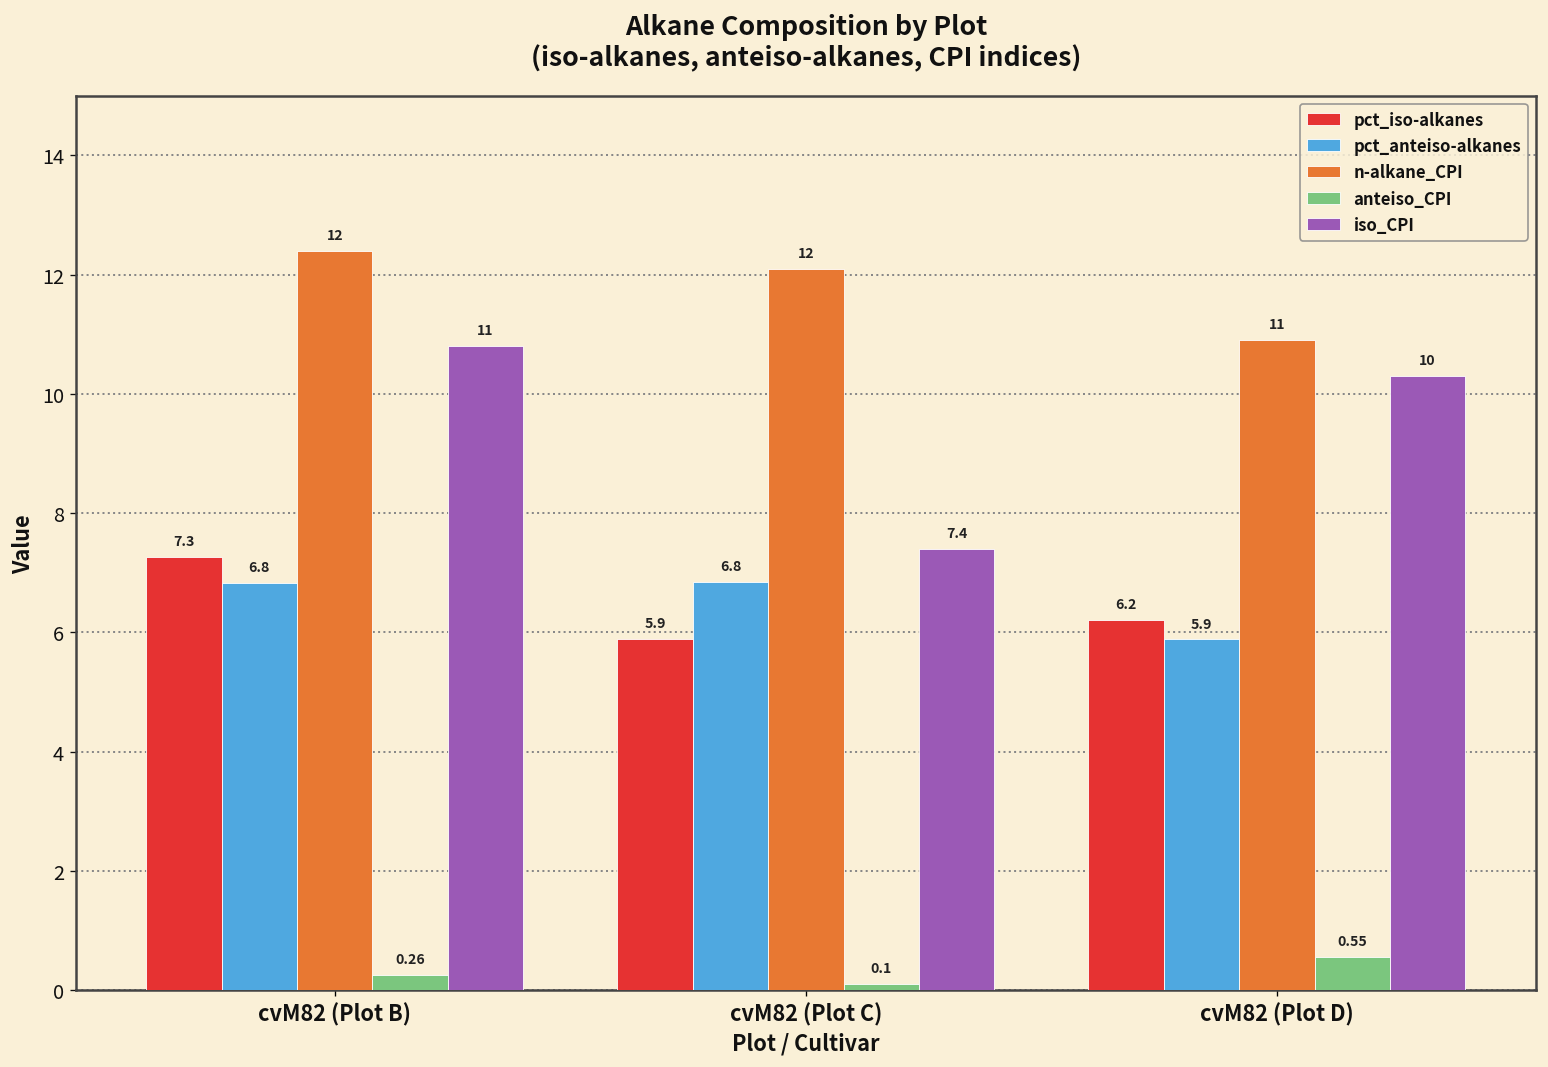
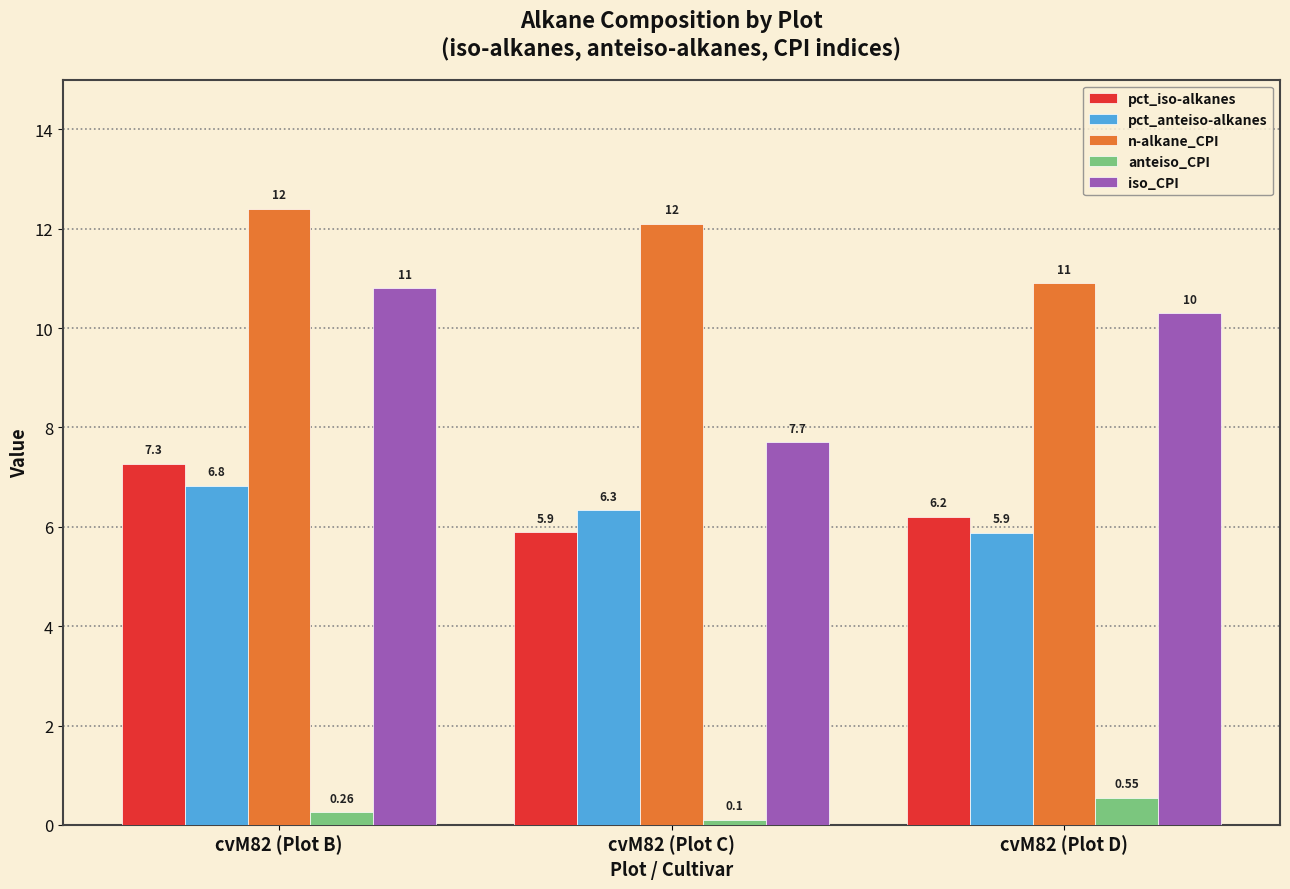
pct_anteiso-alkanes, cvM82 (Plot C): 6.8 -> 6.3
iso_CPI, cvM82 (Plot C): 7.4 -> 7.7
